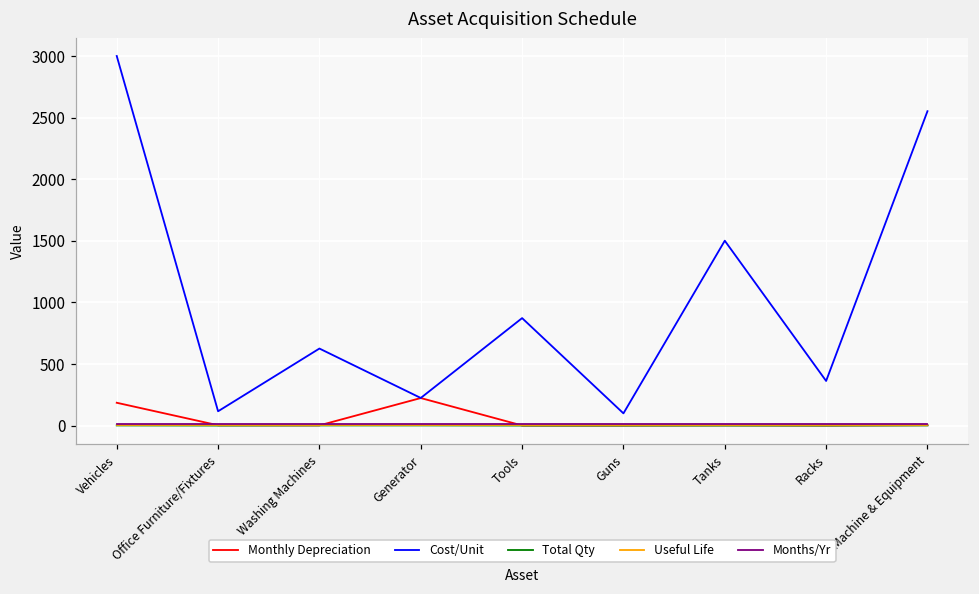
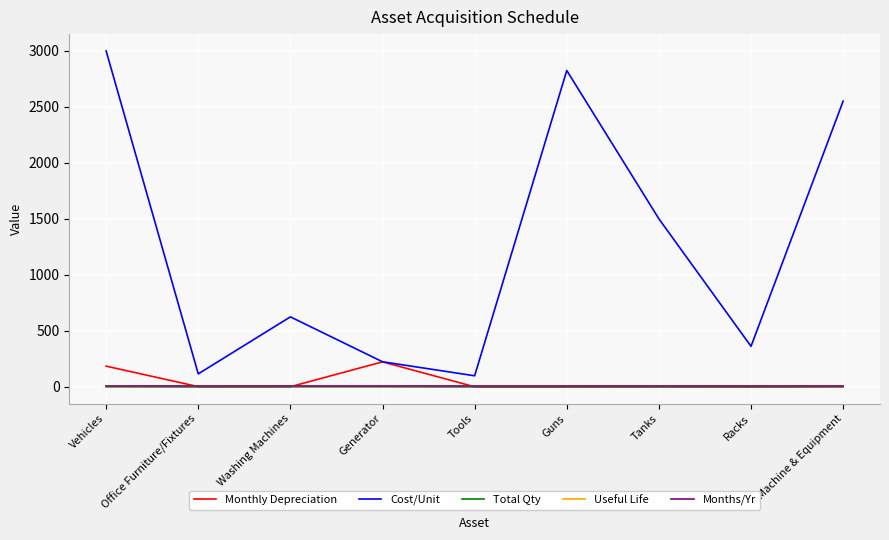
Cost/Unit, Tools: 870 -> 100
Cost/Unit, Guns: 100 -> 2830
